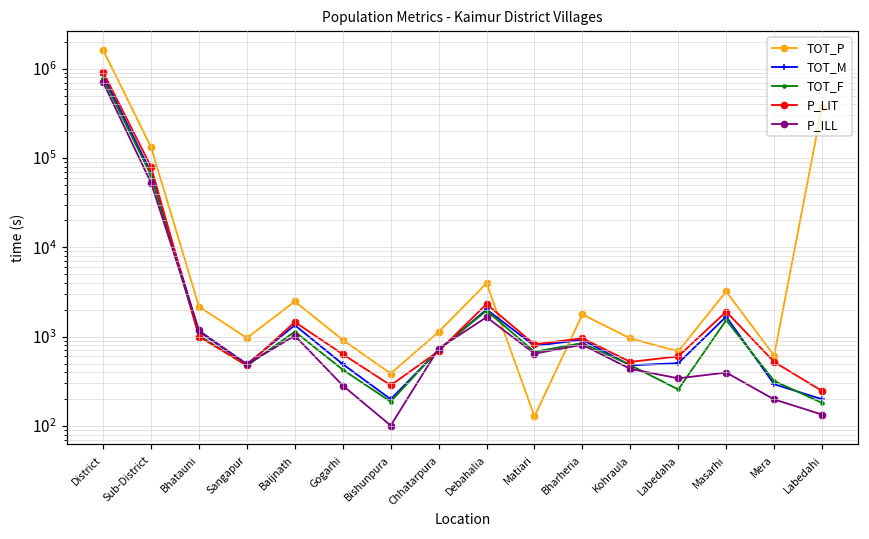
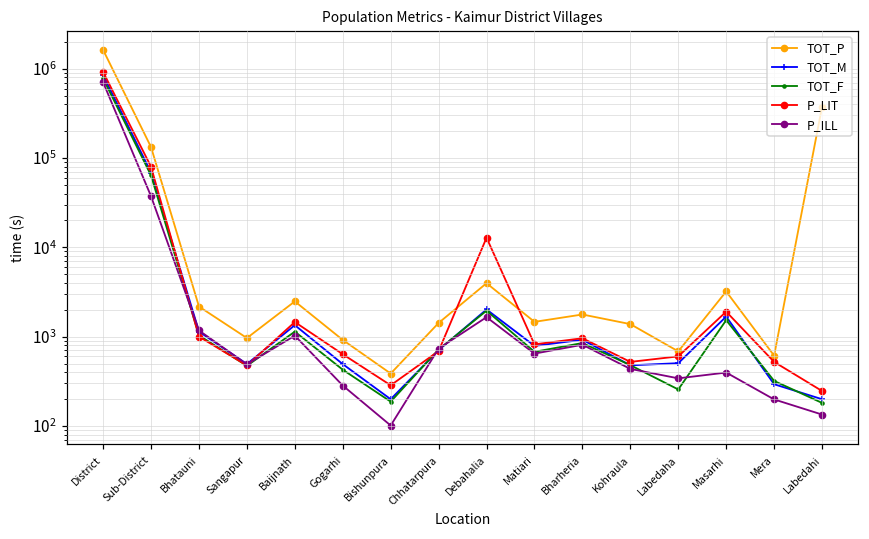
P_ILL, Sub-District: 50000 -> 40000
TOT_P, Chhatarpura: 1100 -> 1400
P_LIT, Debahalia: 2300 -> 13000
TOT_P, Matiari: 130 -> 1500
TOT_P, Kohraula: 1000 -> 1400
